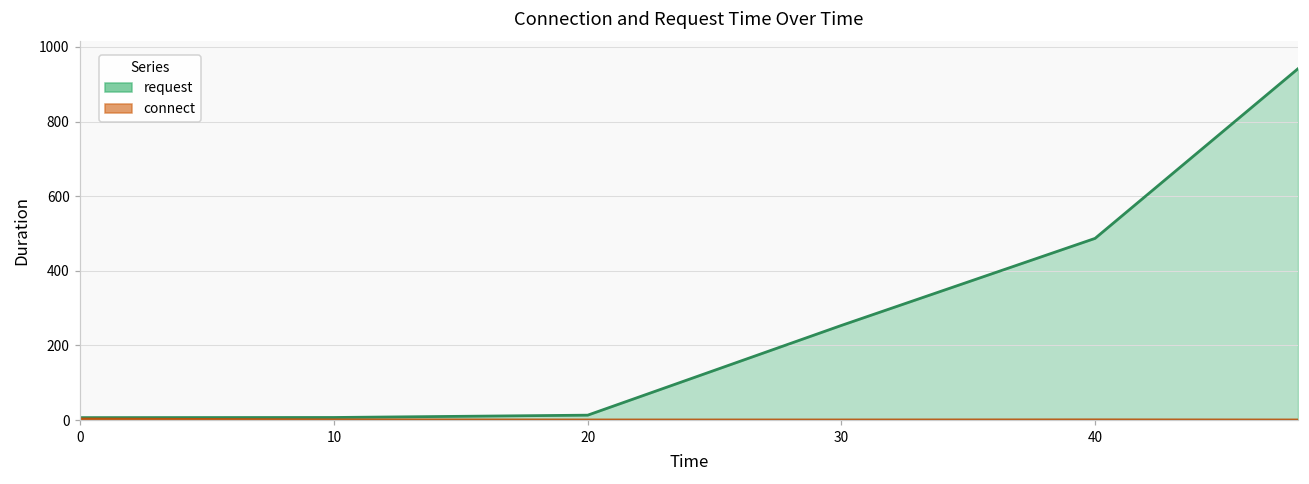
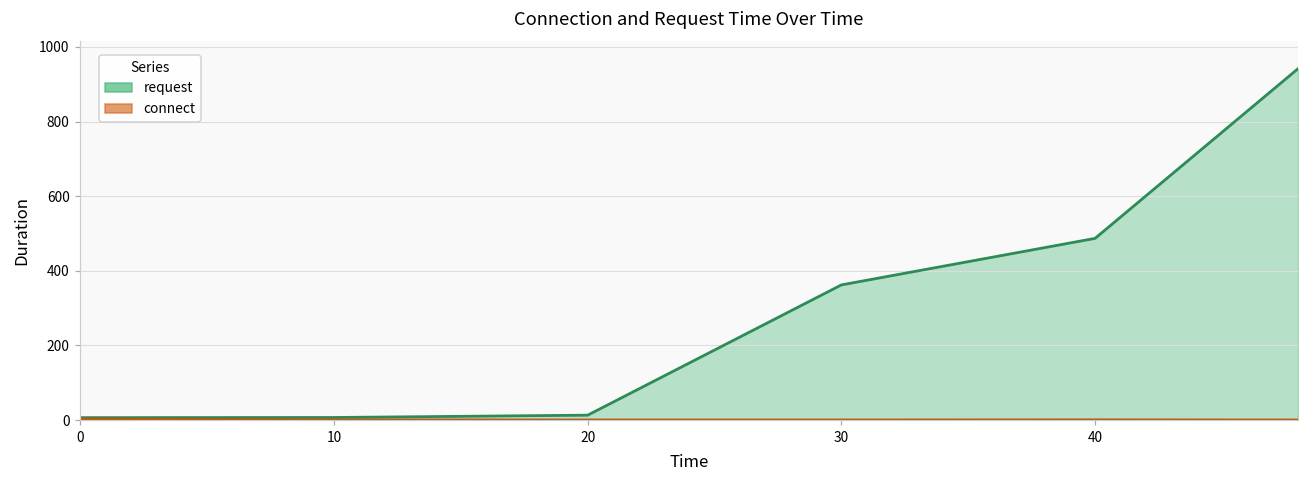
request, 30: 250 -> 360
